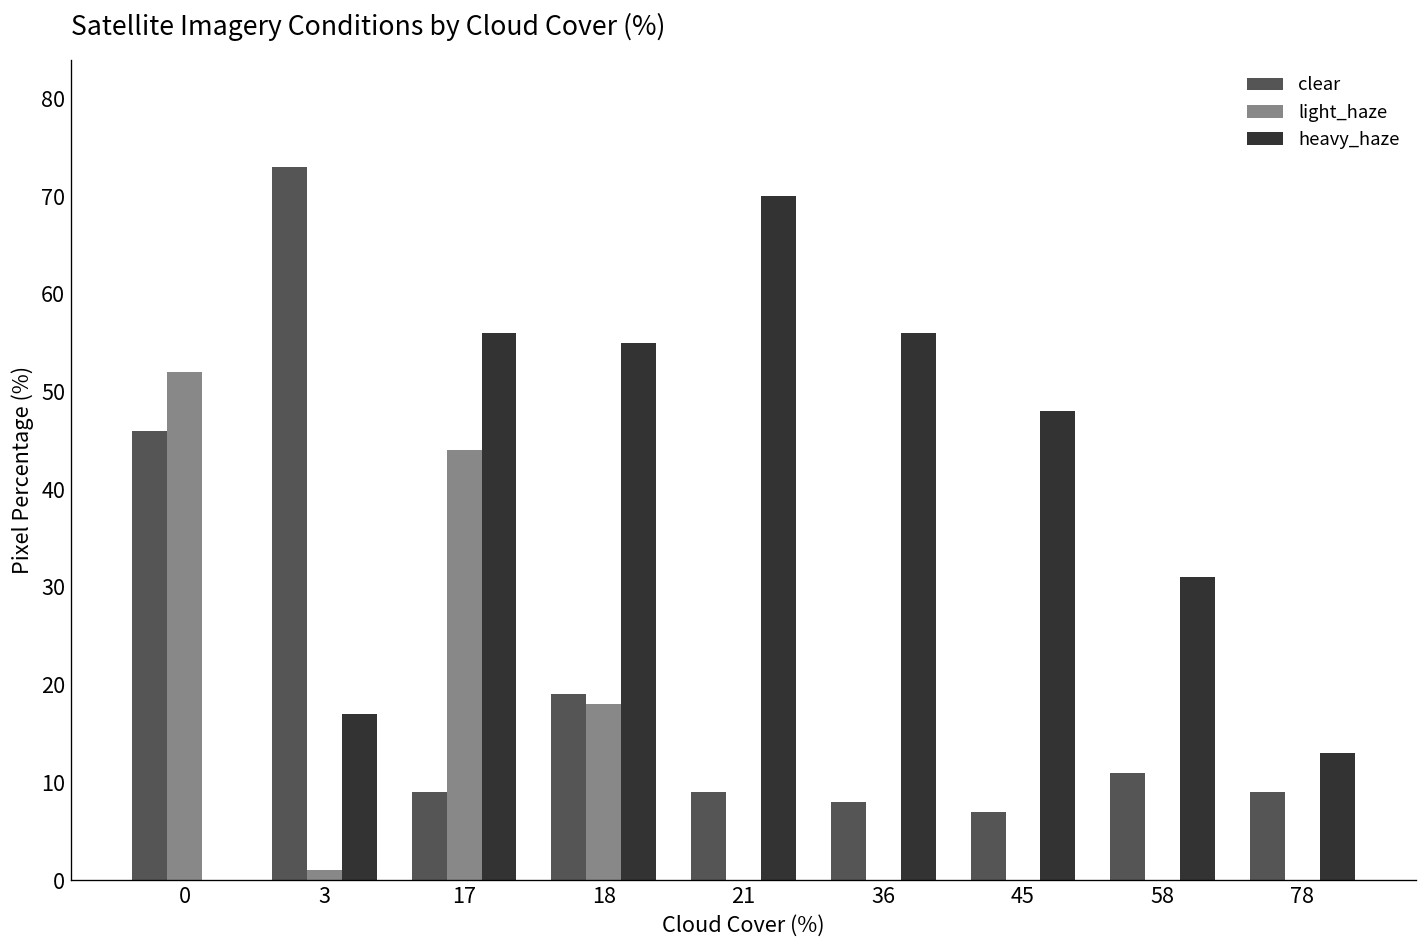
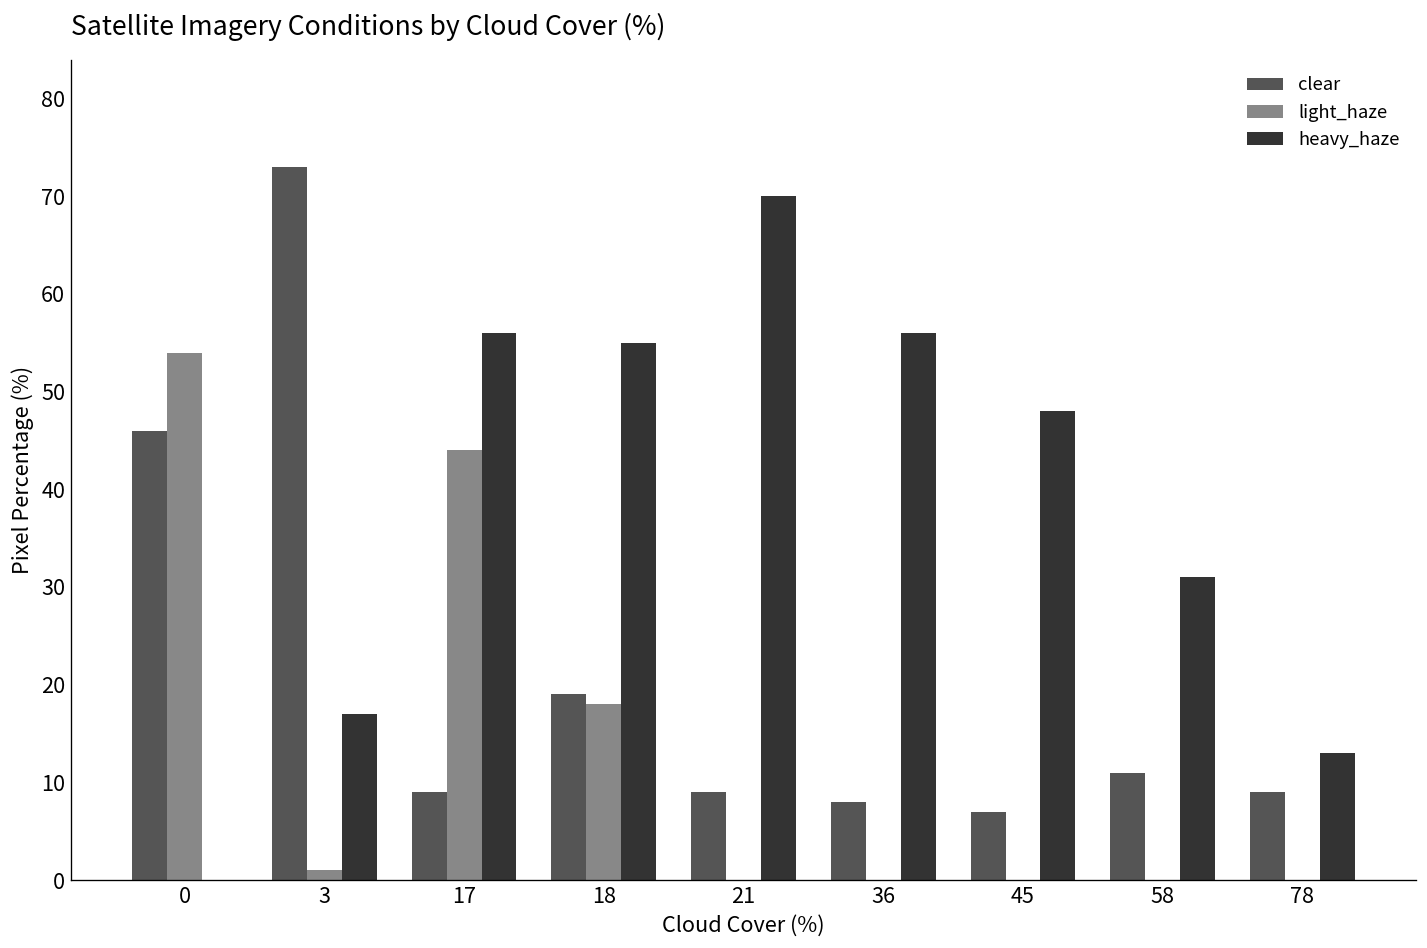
light_haze, 0: 52 -> 54
